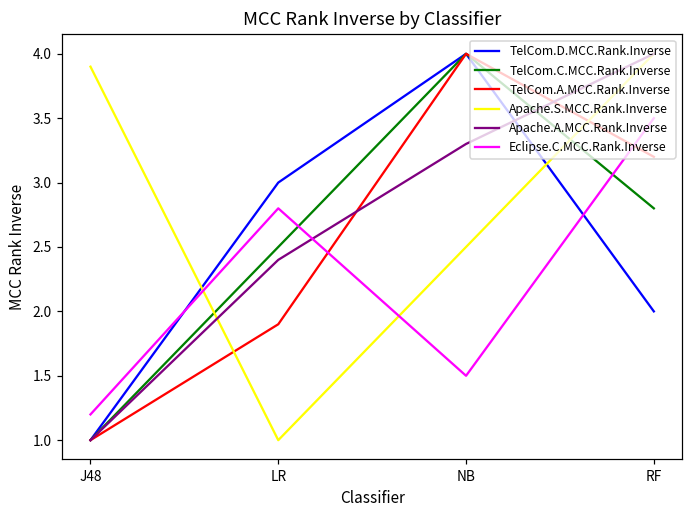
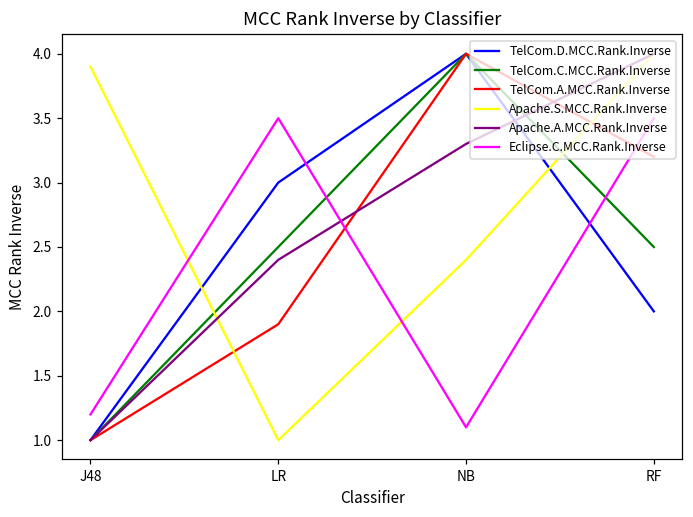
Eclipse.C.MCC.Rank.Inverse, LR: 2.8 -> 3.5
Apache.S.MCC.Rank.Inverse, NB: 2.5 -> 2.4
Eclipse.C.MCC.Rank.Inverse, NB: 1.5 -> 1.1
TelCom.C.MCC.Rank.Inverse, RF: 2.8 -> 2.5
